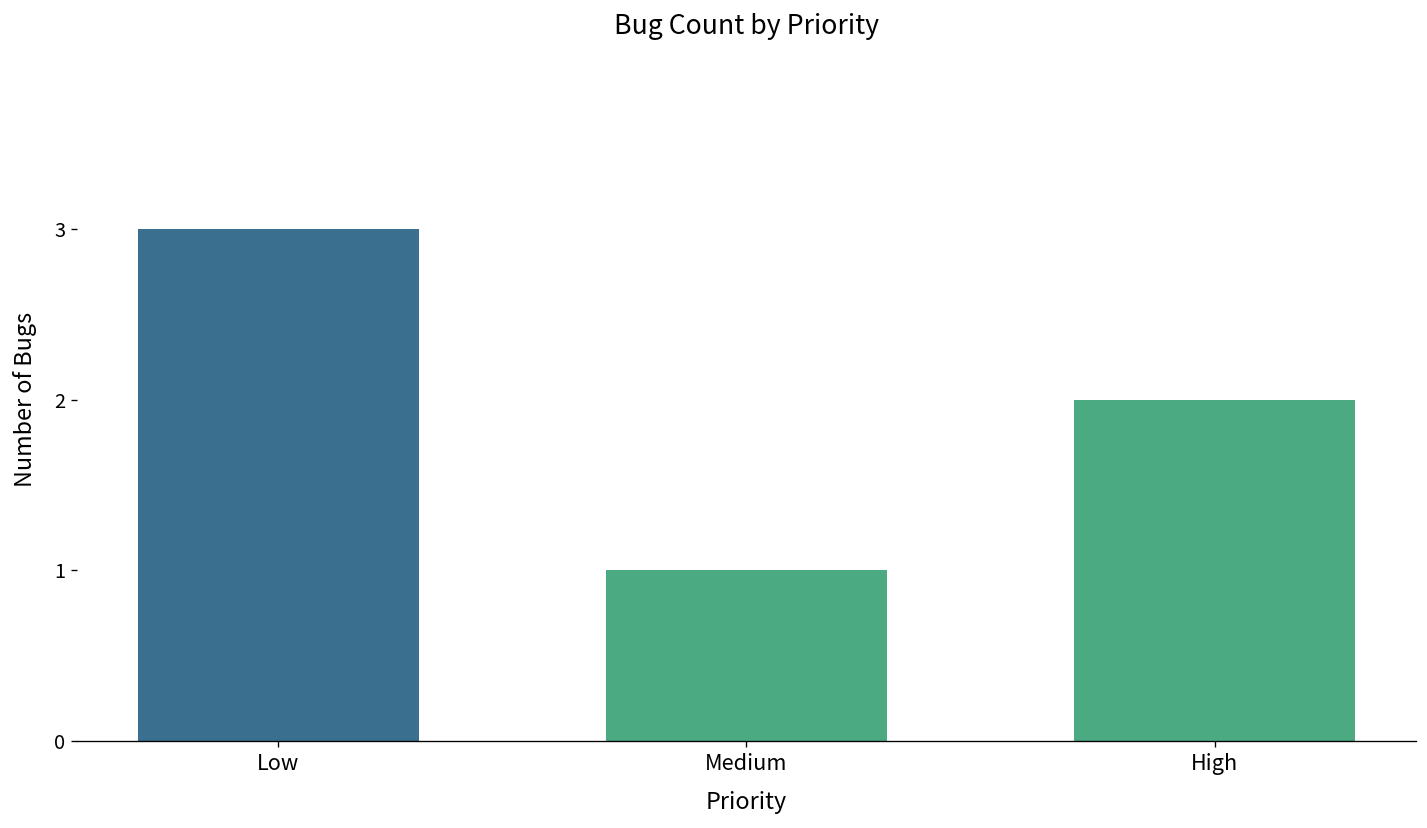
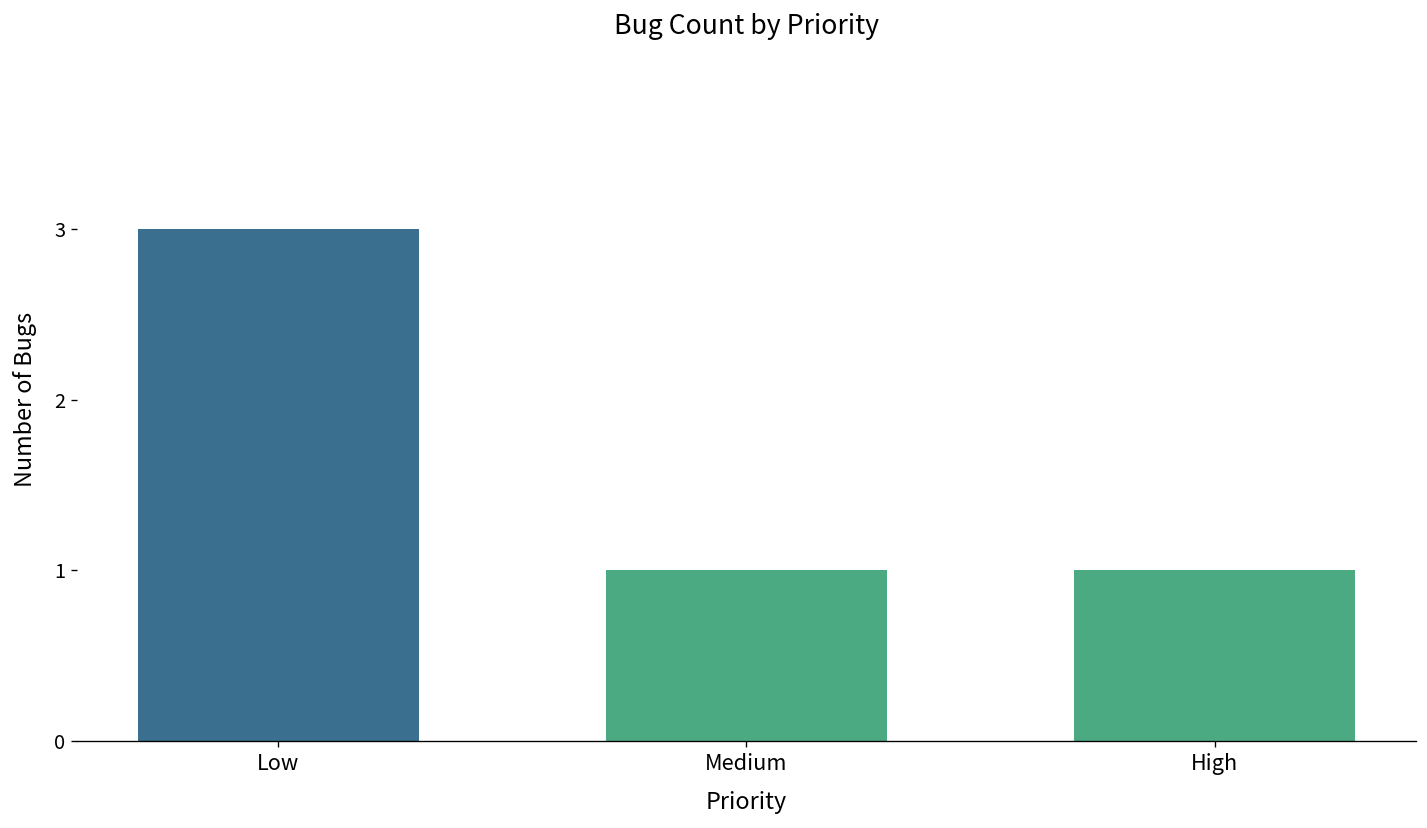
High: 2 -> 1
